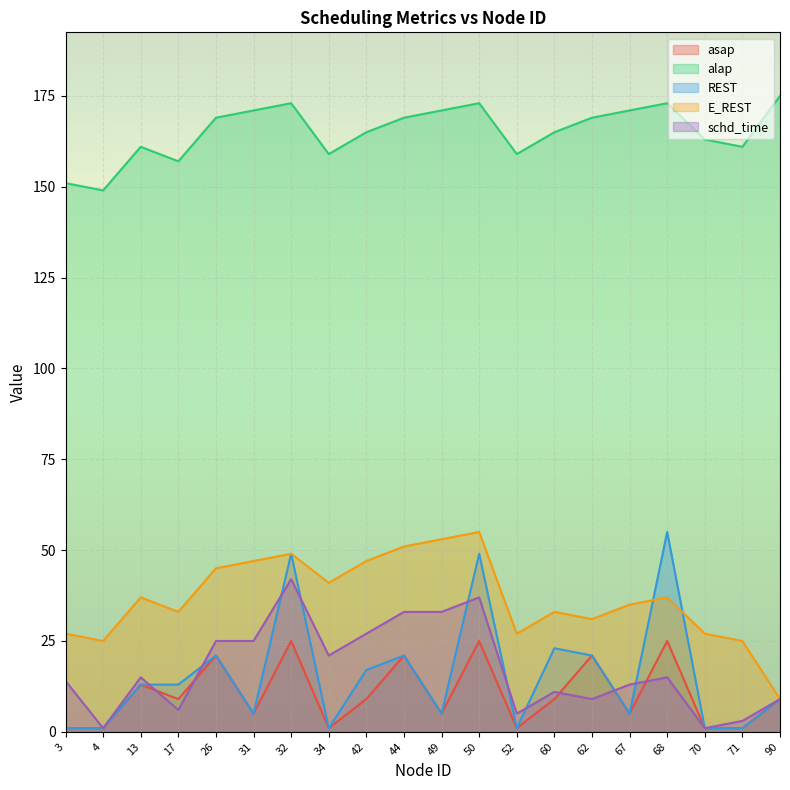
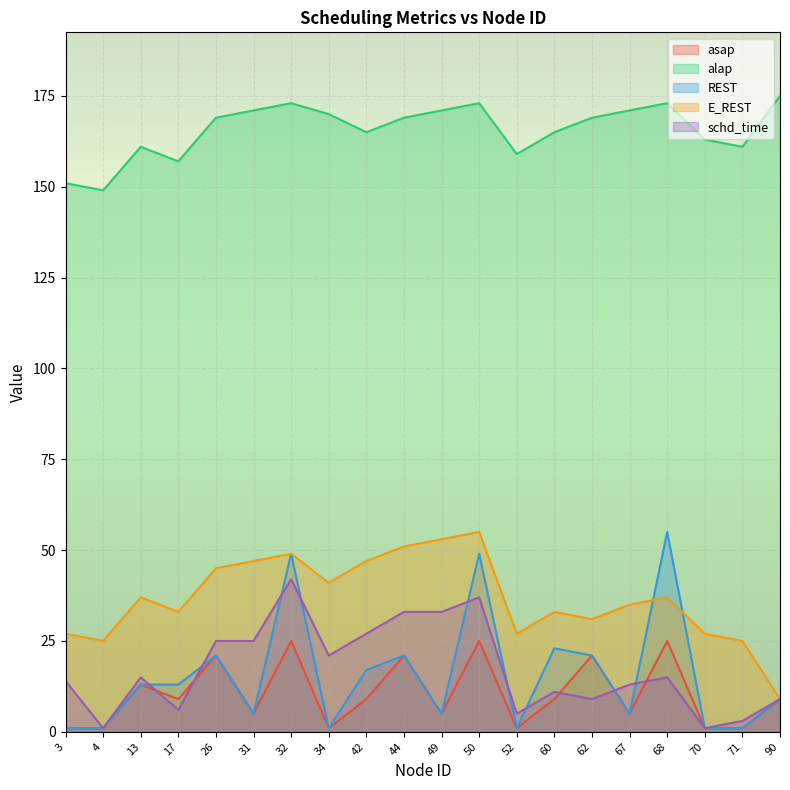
alap, 34: 159 -> 170
